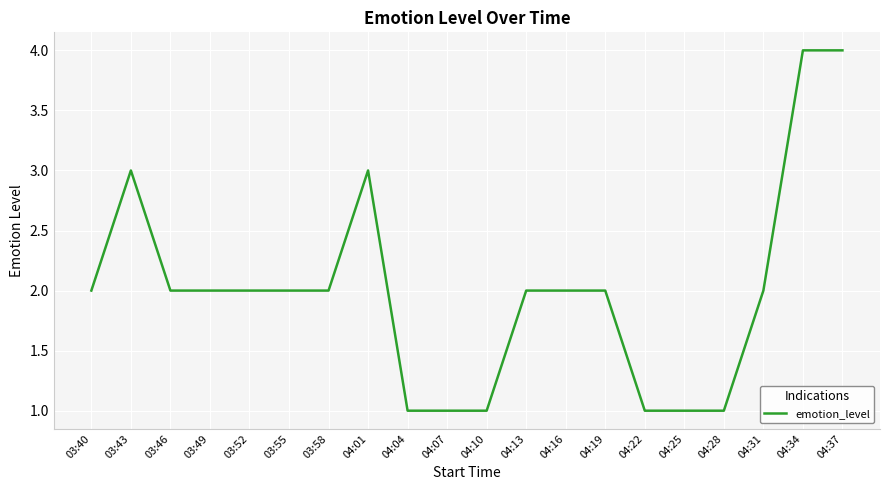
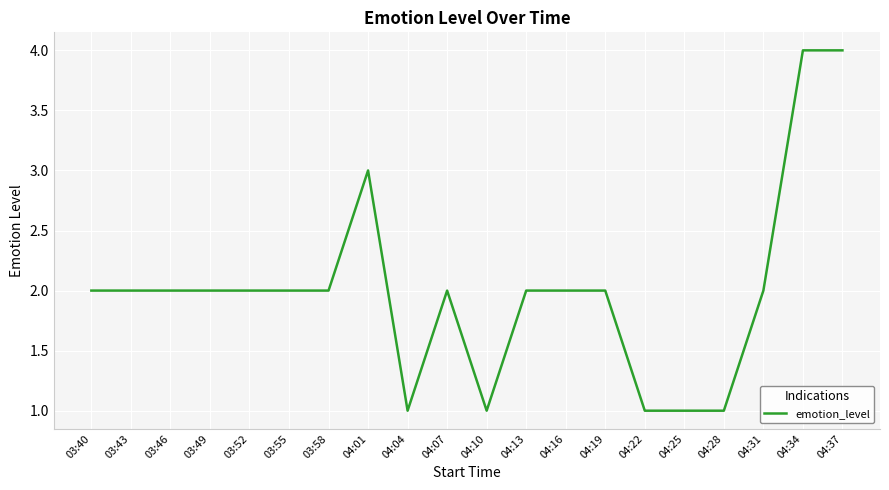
03:43: 3 -> 2
04:07: 1 -> 2
